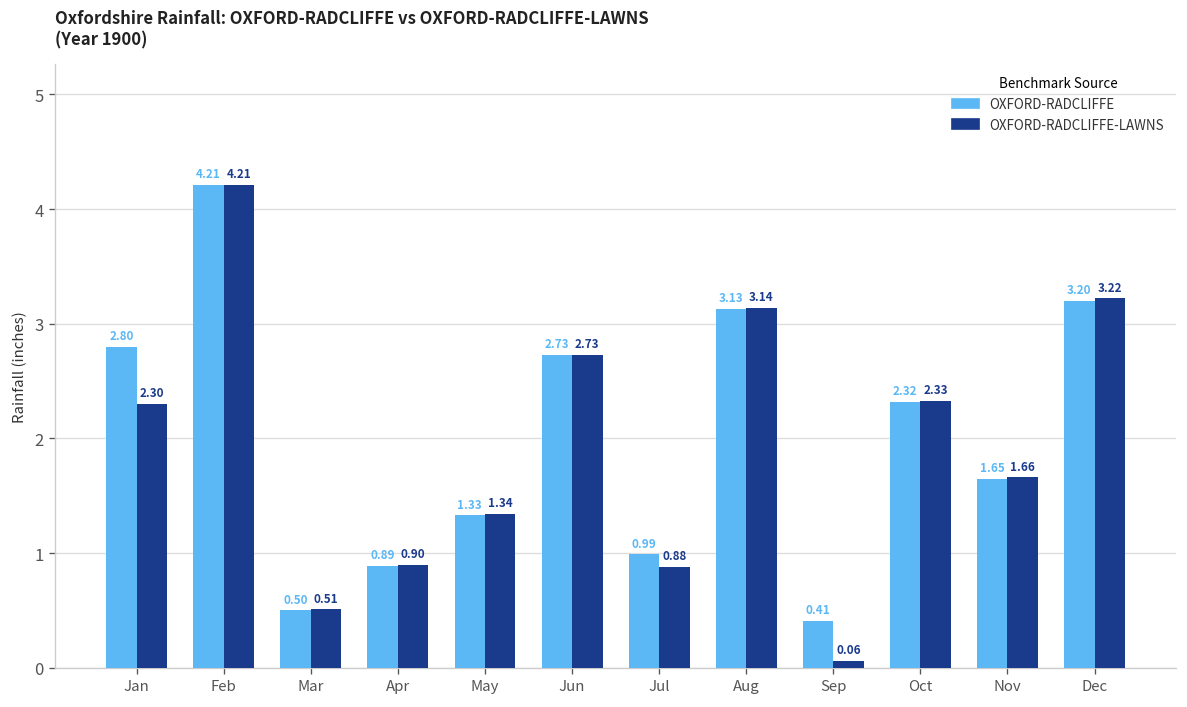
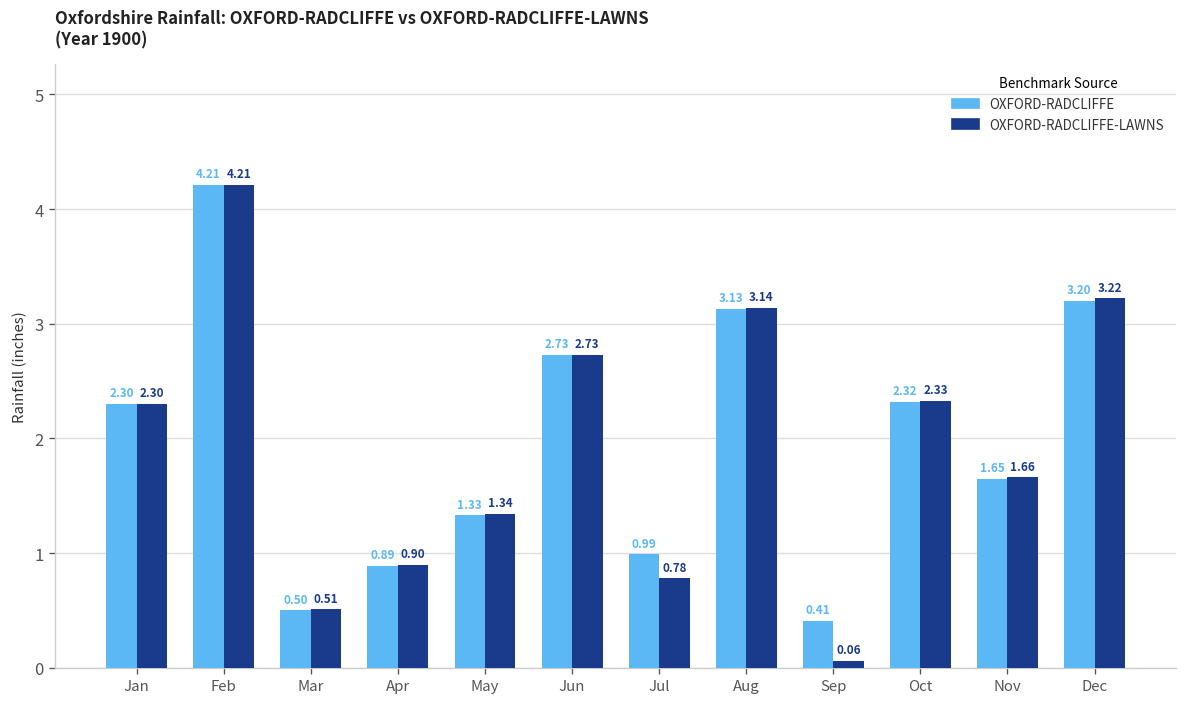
OXFORD-RADCLIFFE, Jan: 2.80 -> 2.30
OXFORD-RADCLIFFE-LAWNS, Jul: 0.88 -> 0.78
